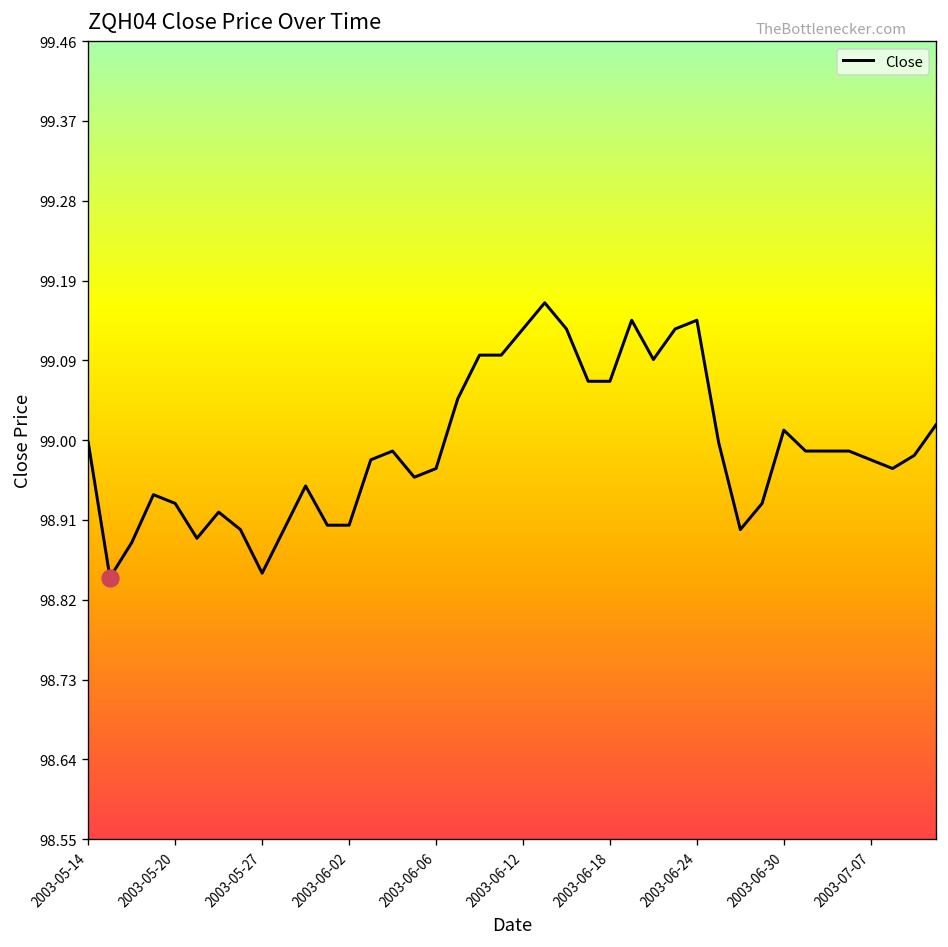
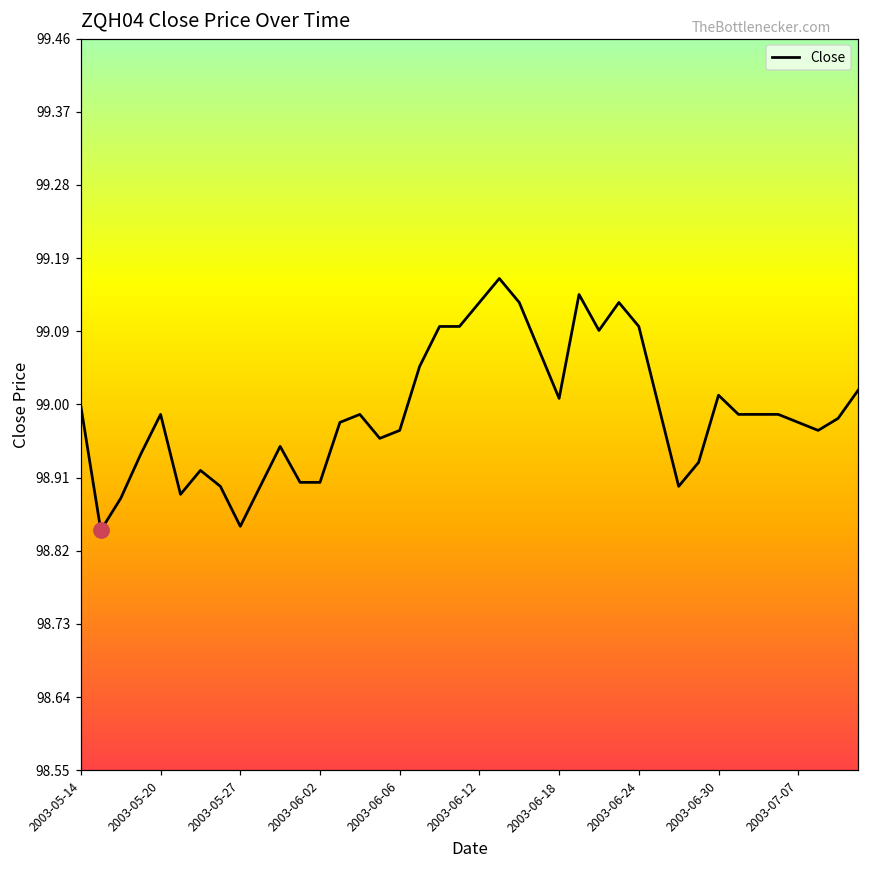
Close, 2003-05-20: 98.93 -> 98.99
Close, 2003-06-18: 99.07 -> 99.01
Close, 2003-06-24: 99.14 -> 99.10
